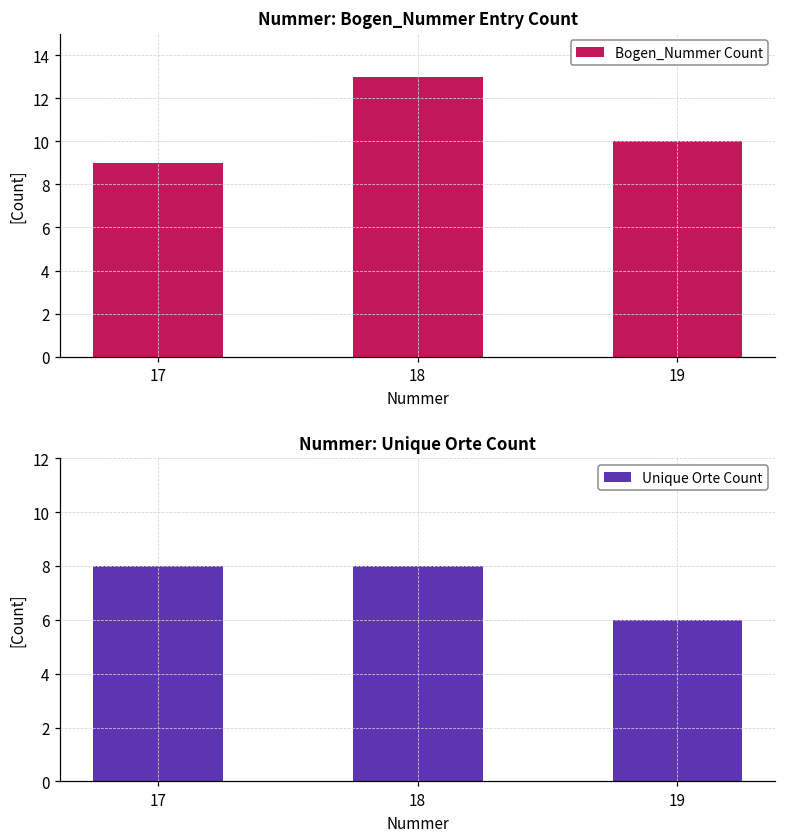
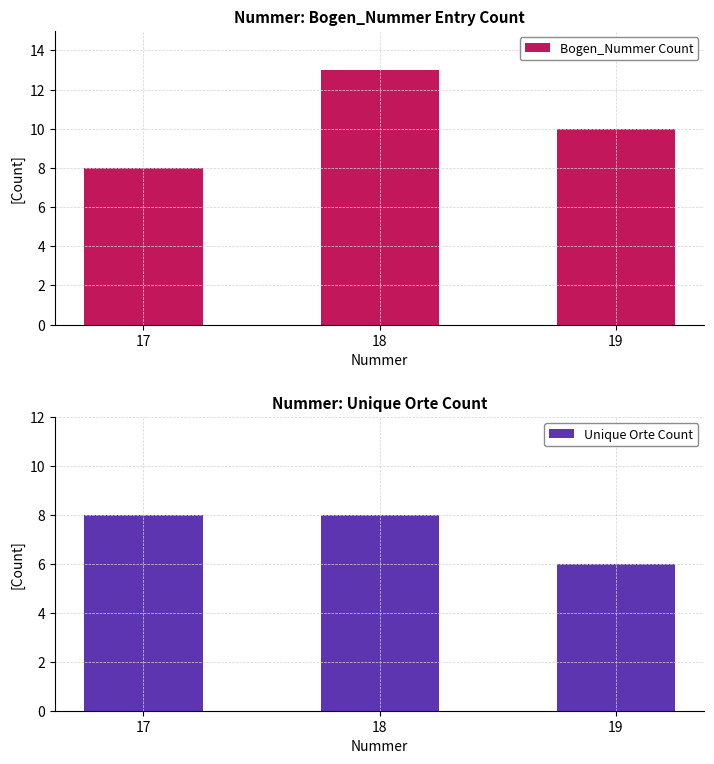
Nummer: Bogen_Nummer Entry Count, 17: 9 -> 8
